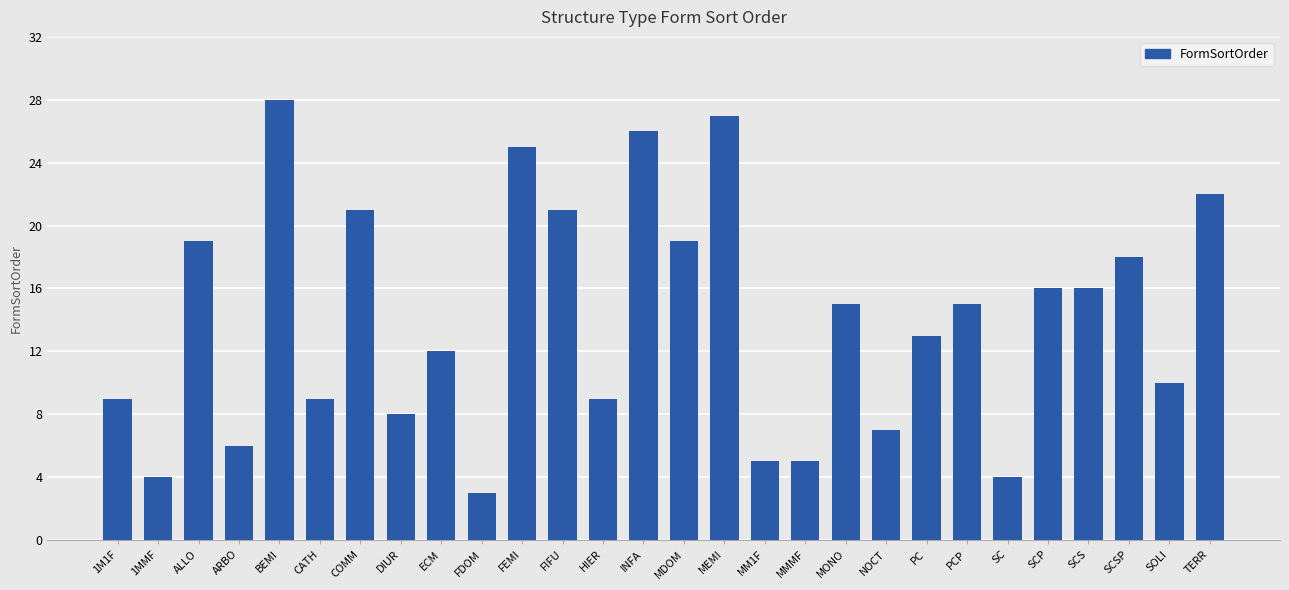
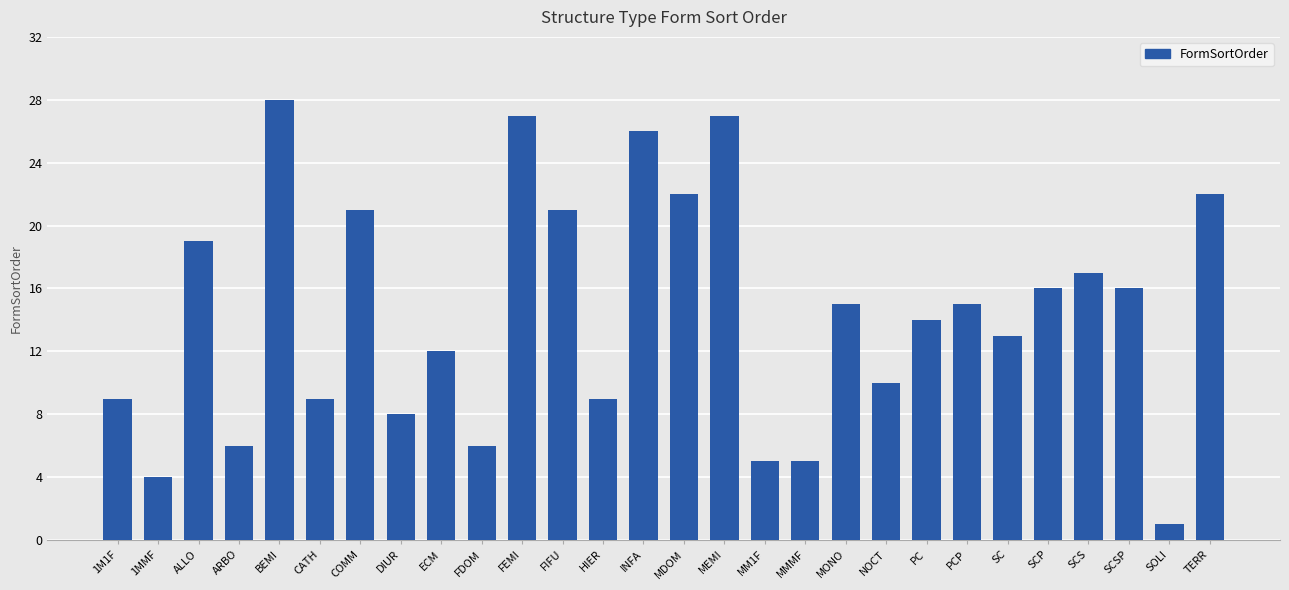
FDOM: 3 -> 6
FEMI: 25 -> 27
MDOM: 19 -> 22
NOCT: 7 -> 10
PC: 13 -> 14
SC: 4 -> 13
SCS: 16 -> 17
SCSP: 18 -> 16
SOLI: 10 -> 1
